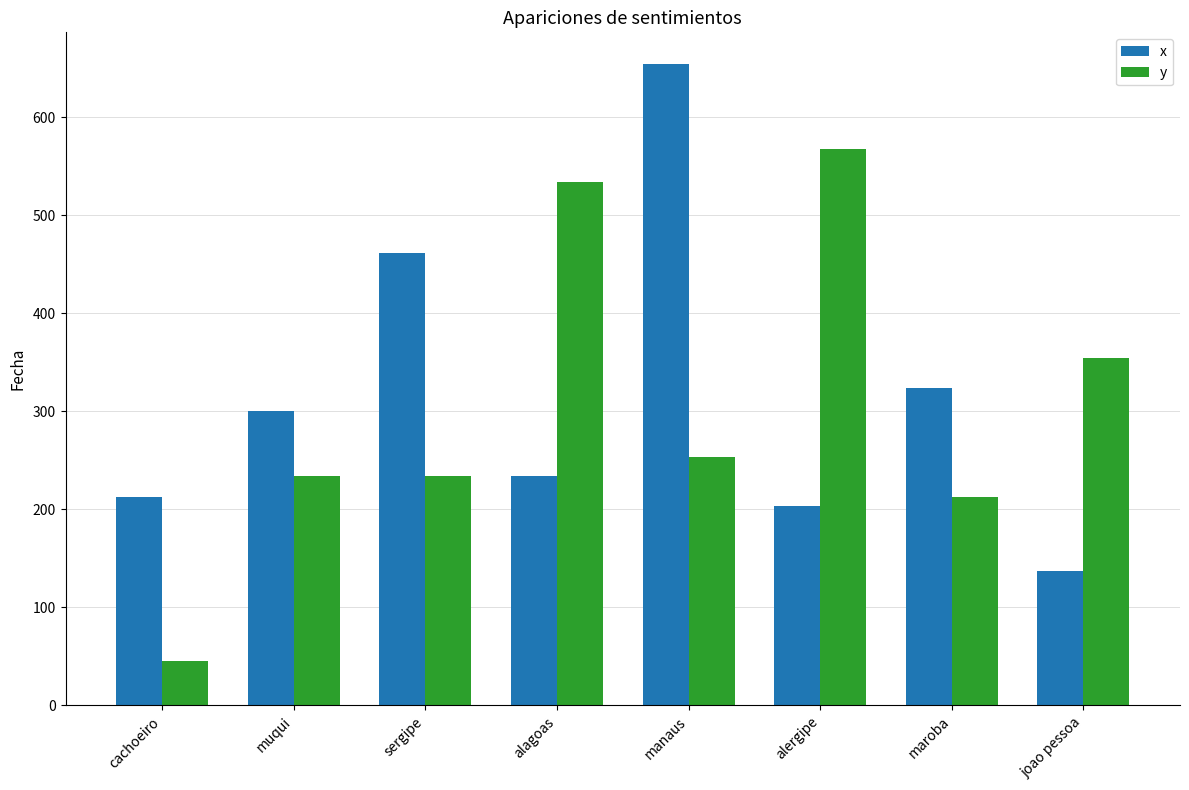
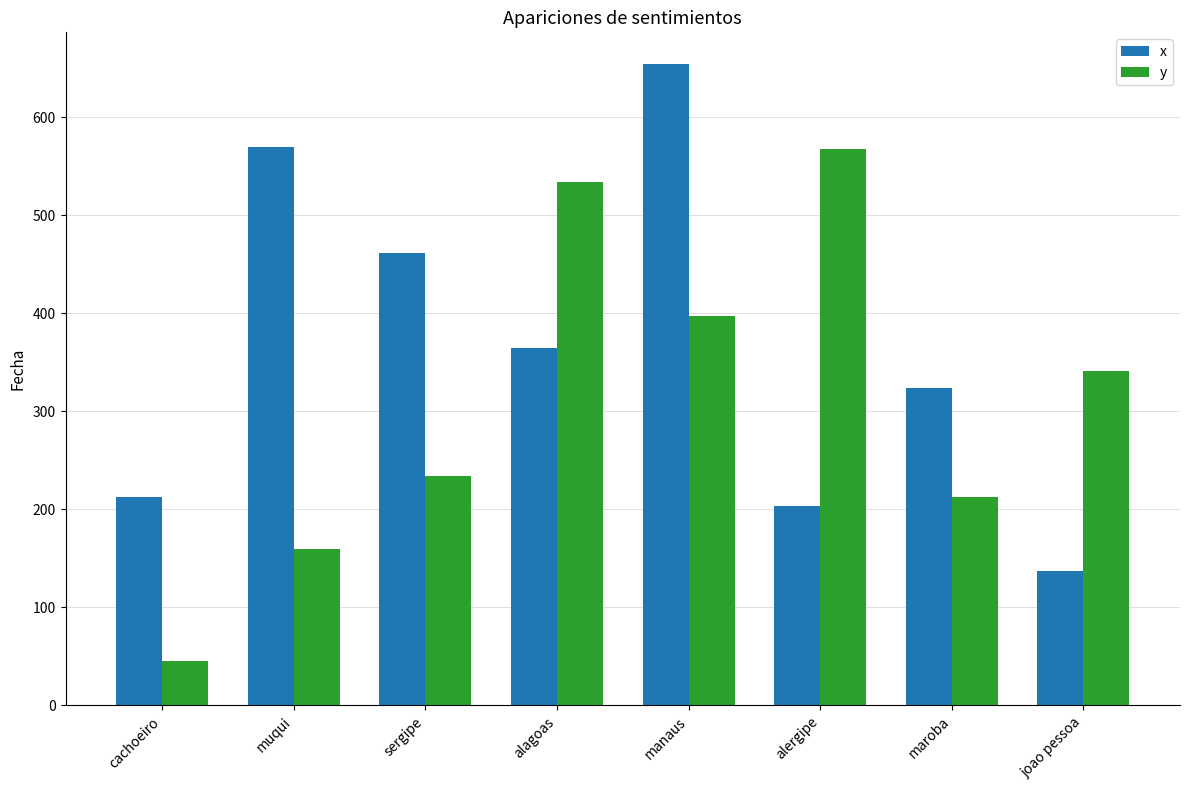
x, muqui: 300 -> 570
y, muqui: 230 -> 160
x, alagoas: 230 -> 370
y, manaus: 250 -> 400
y, joao pessoa: 350 -> 340
